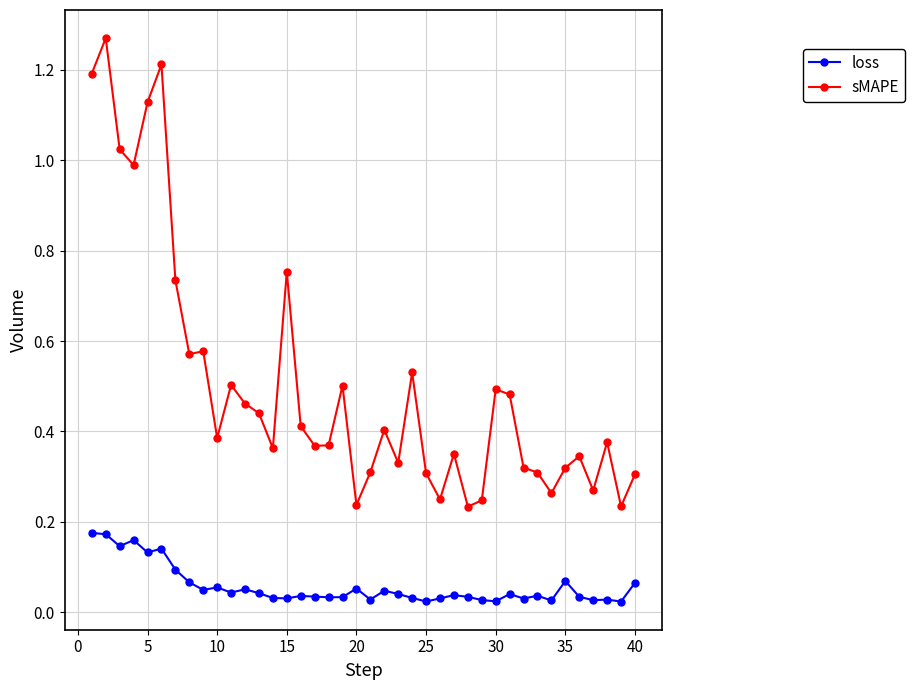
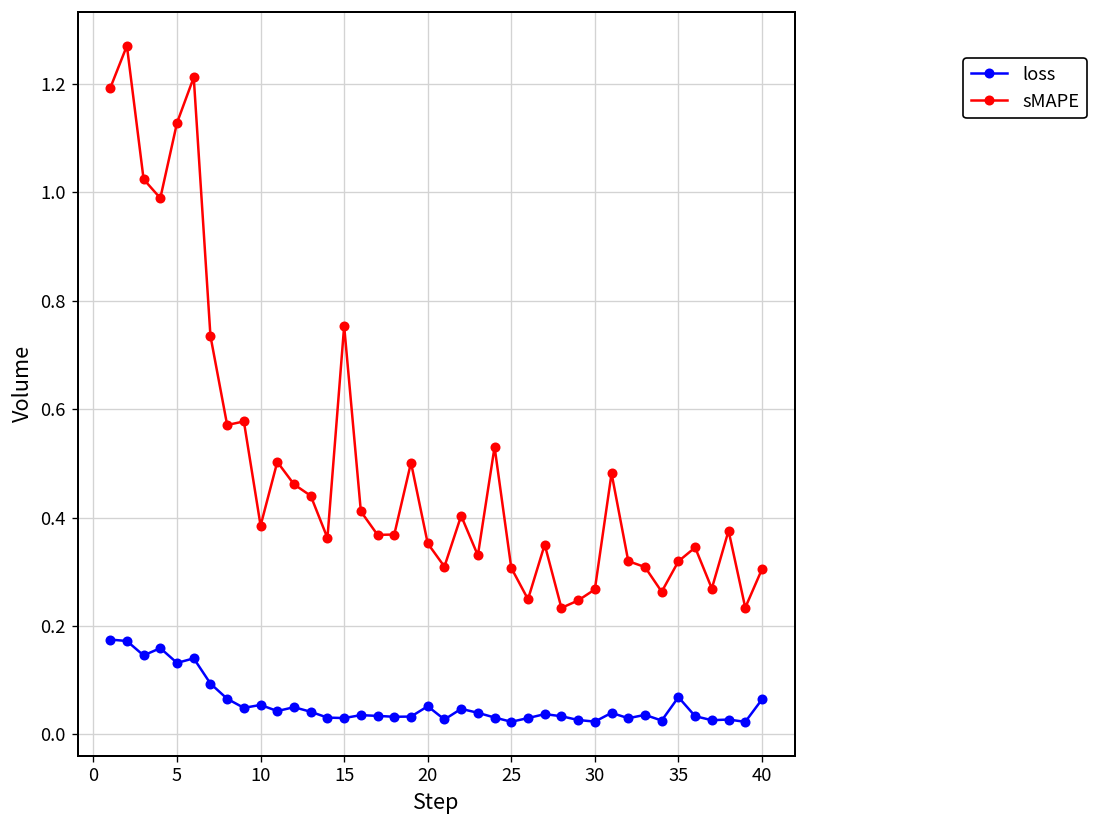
sMAPE, 20: 0.24 -> 0.35
sMAPE, 30: 0.49 -> 0.27
